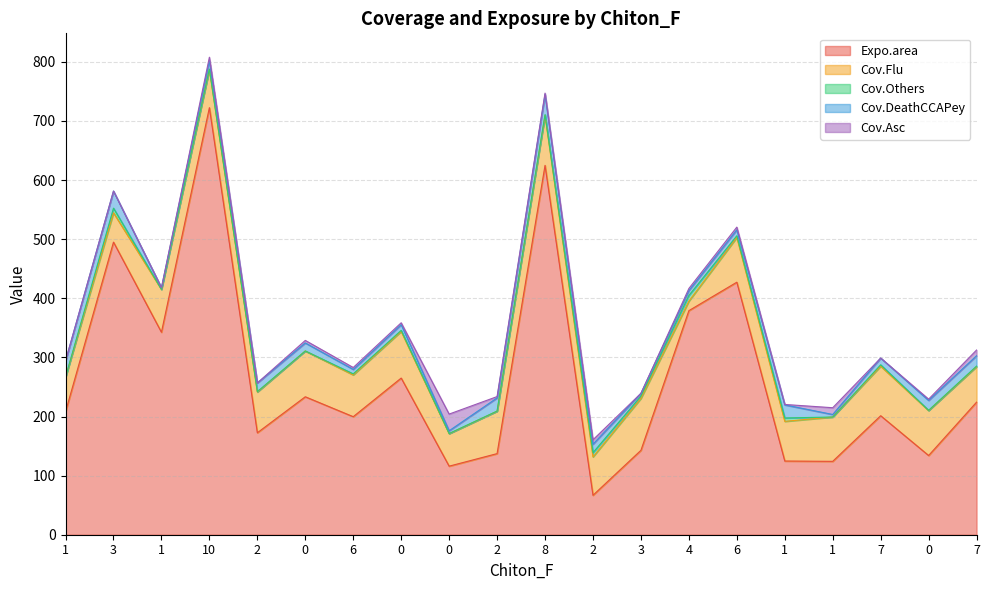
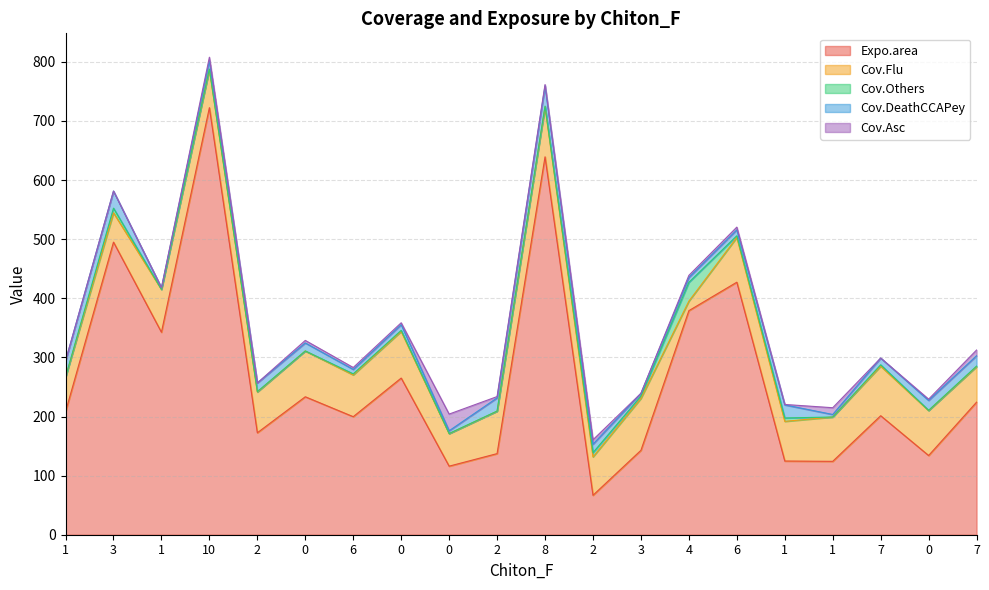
Expo.area, 8: 620 -> 640
Cov.Others, 4: 10 -> 30
